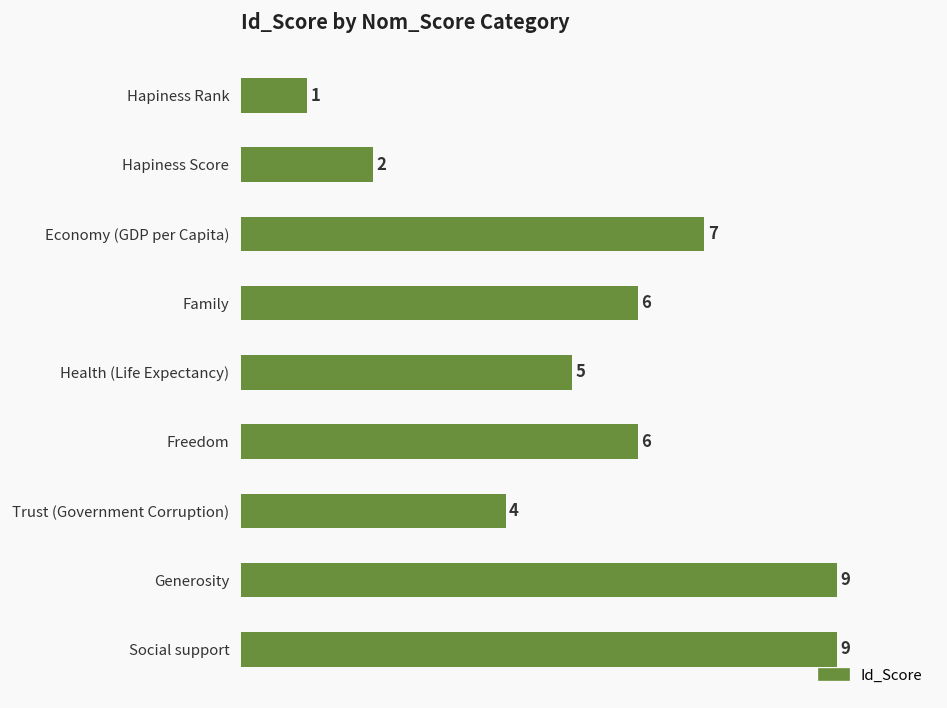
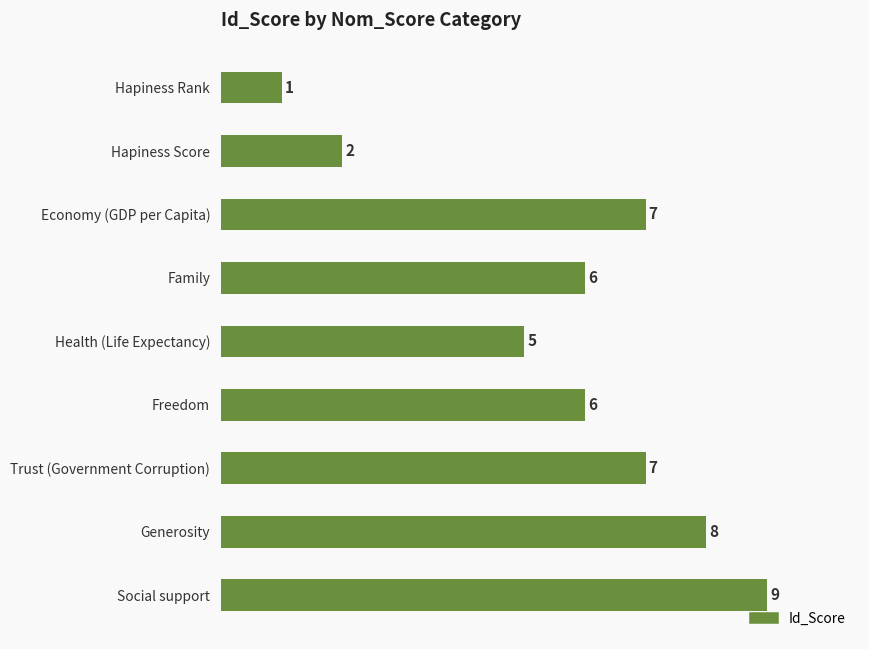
Trust (Government Corruption): 4 -> 7
Generosity: 9 -> 8
